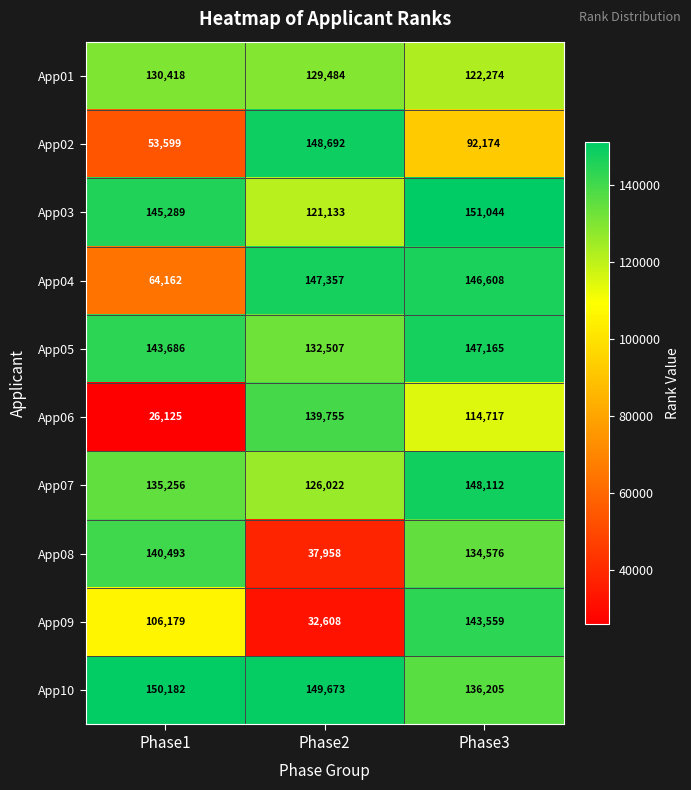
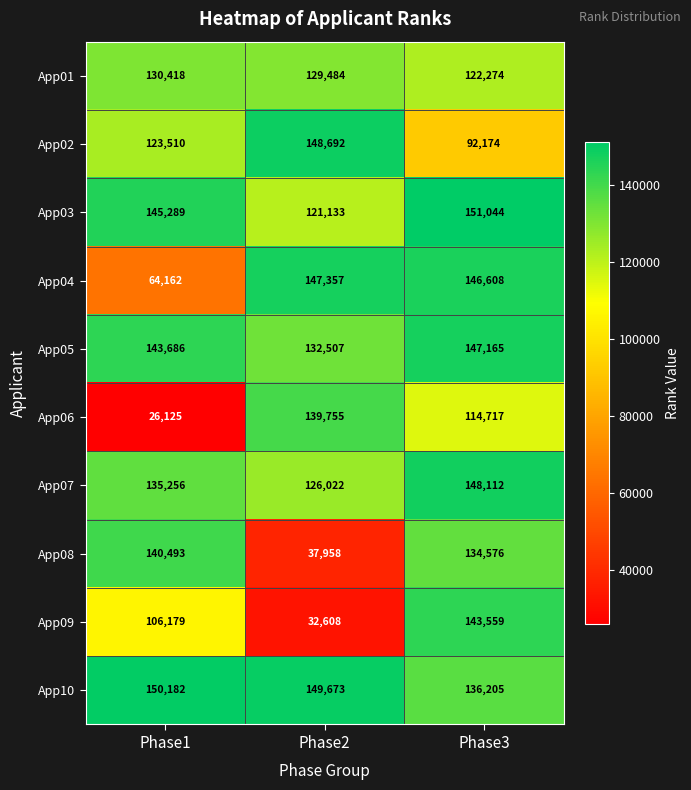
App02, Phase1: 53,599 -> 123,510
